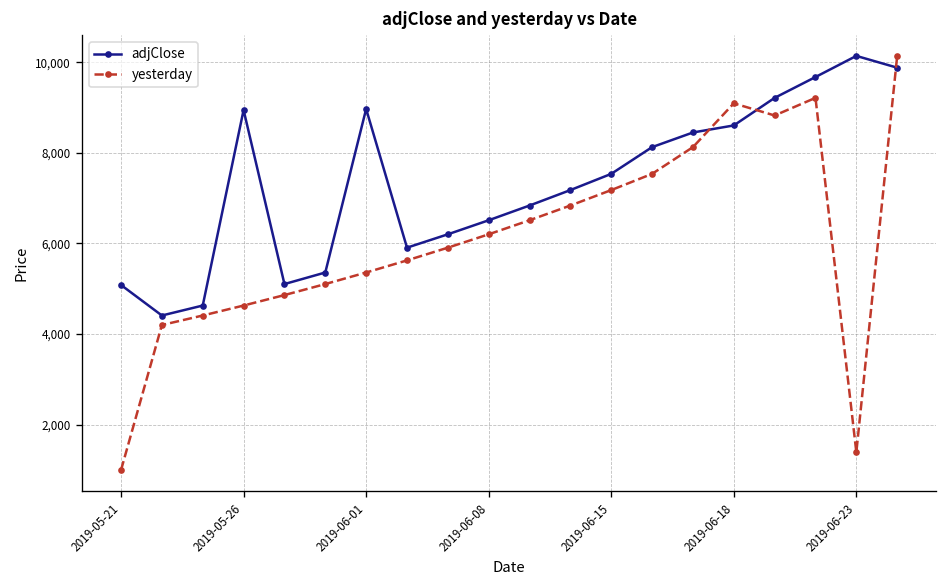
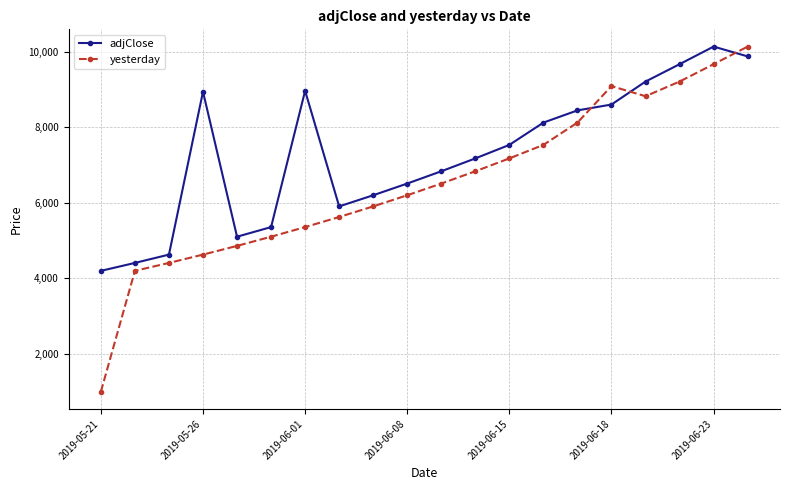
adjClose, 2019-05-21: 5,100 -> 4,200
yesterday, 2019-06-23: 1,400 -> 9,700
